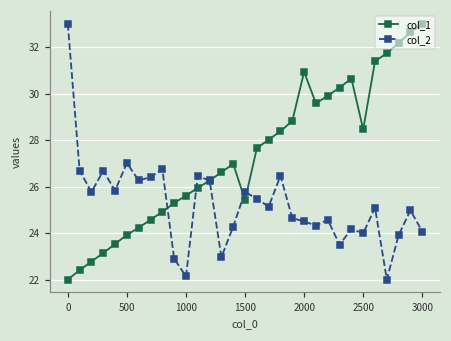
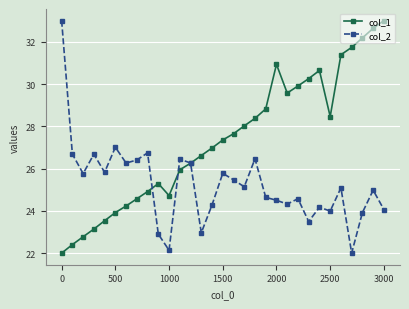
col_1, 1000: 25.6 -> 24.7
col_1, 1500: 25.4 -> 27.4
